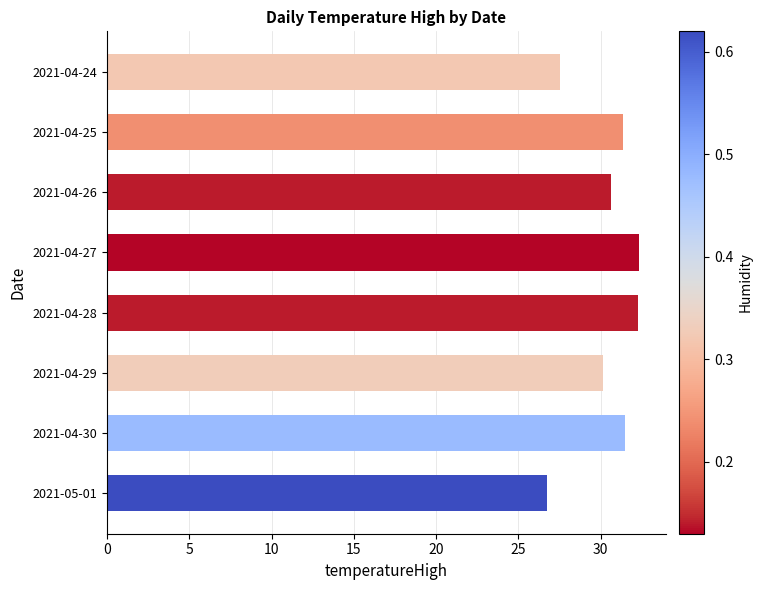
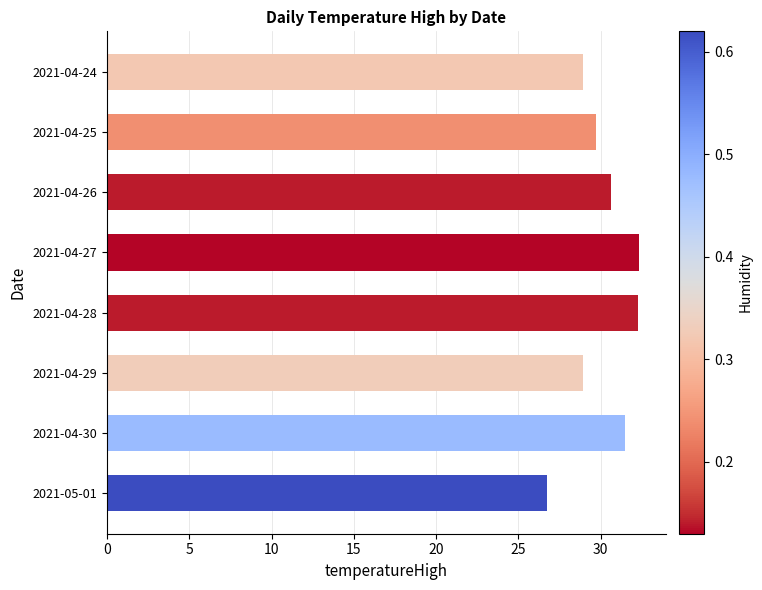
2021-04-24: 27.5 -> 28.9
2021-04-25: 31.4 -> 29.7
2021-04-29: 30.2 -> 28.9
